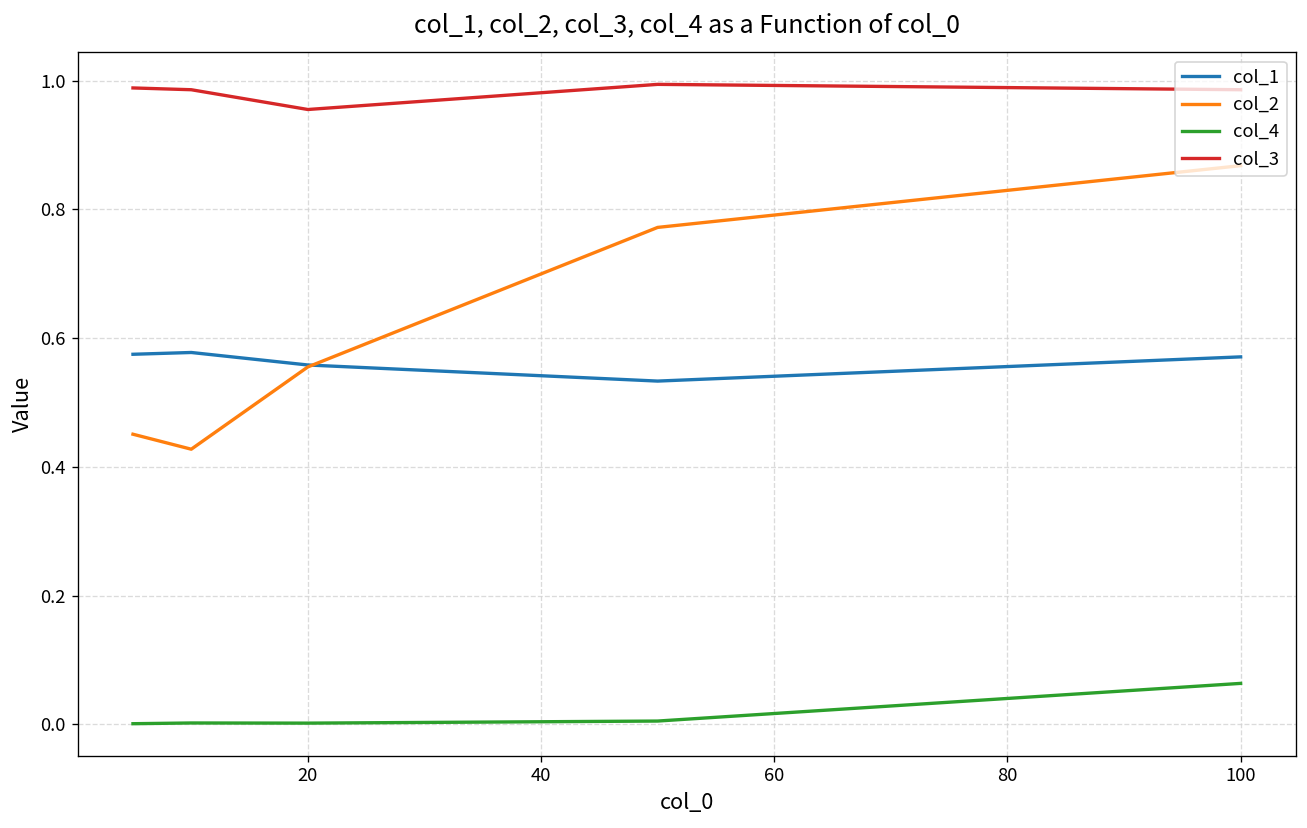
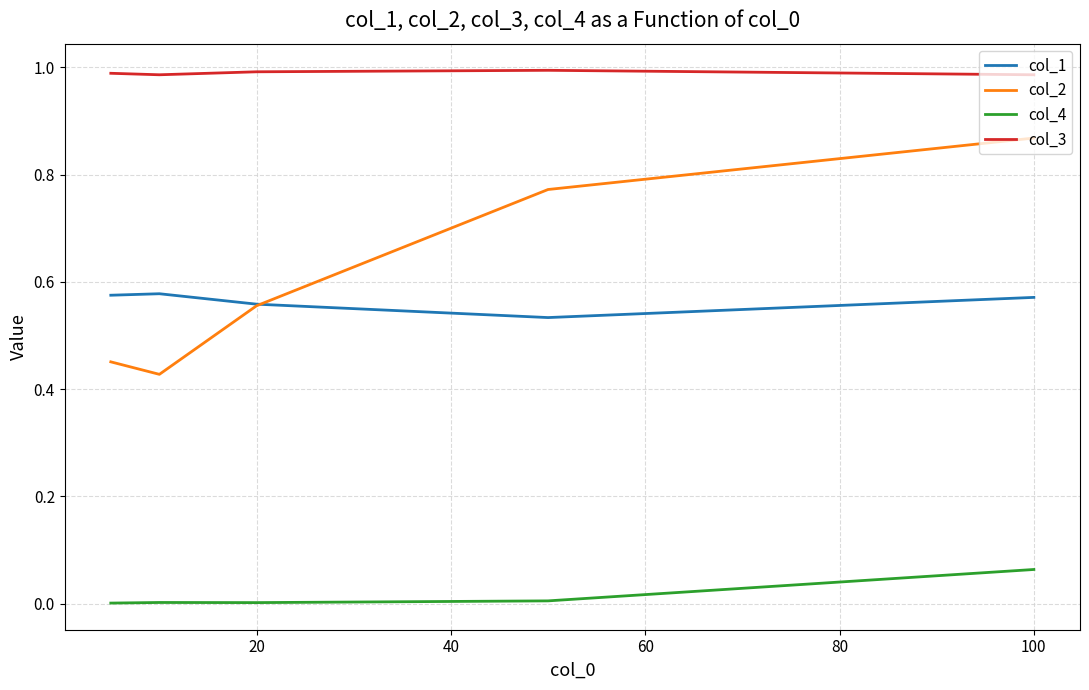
col_3, 20: 0.96 -> 0.99
